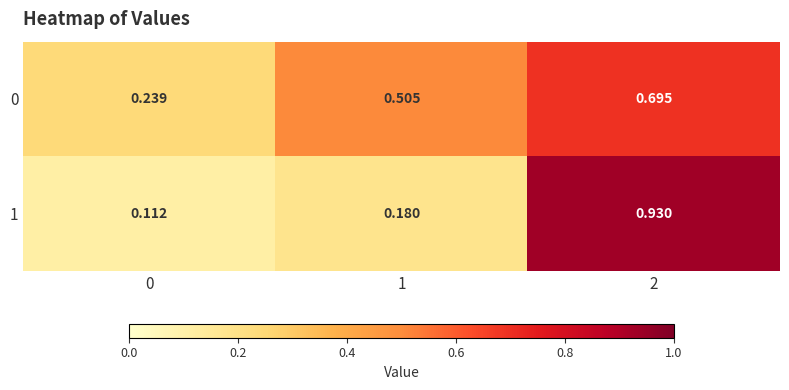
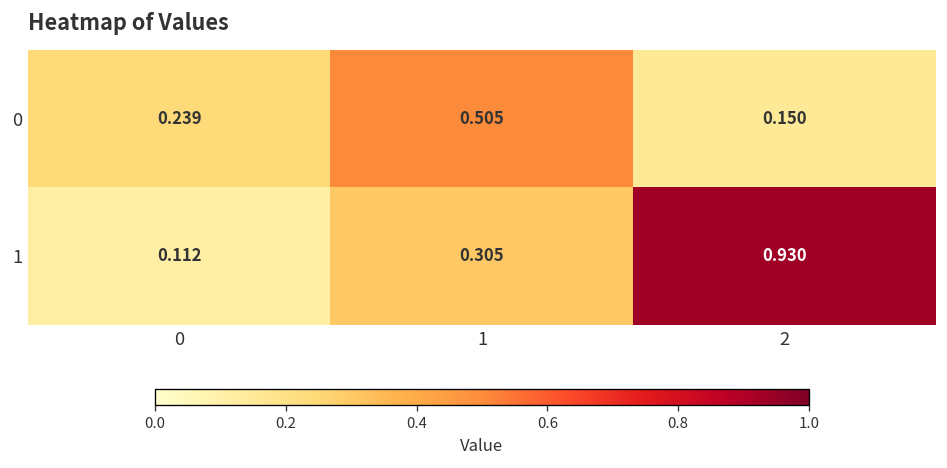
0, 2: 0.695 -> 0.150
1, 1: 0.180 -> 0.305
